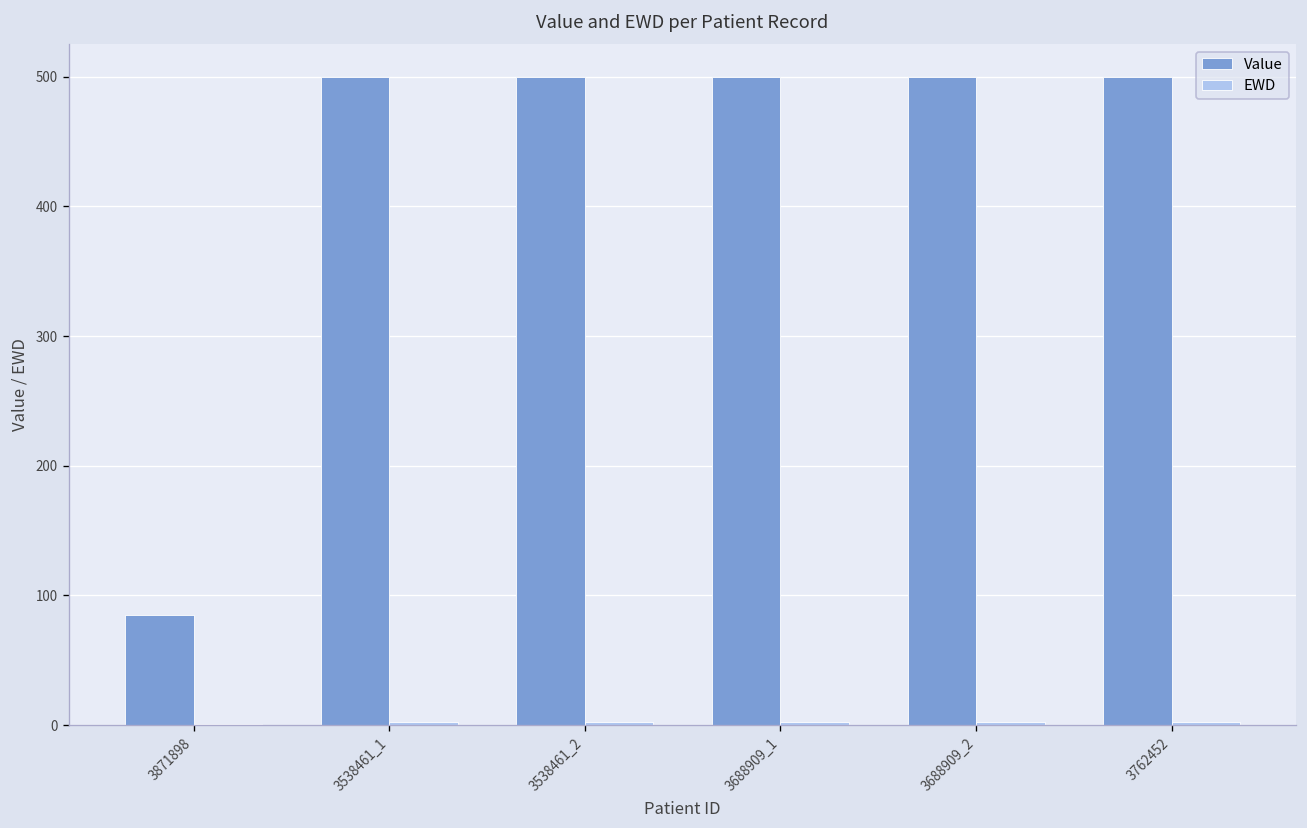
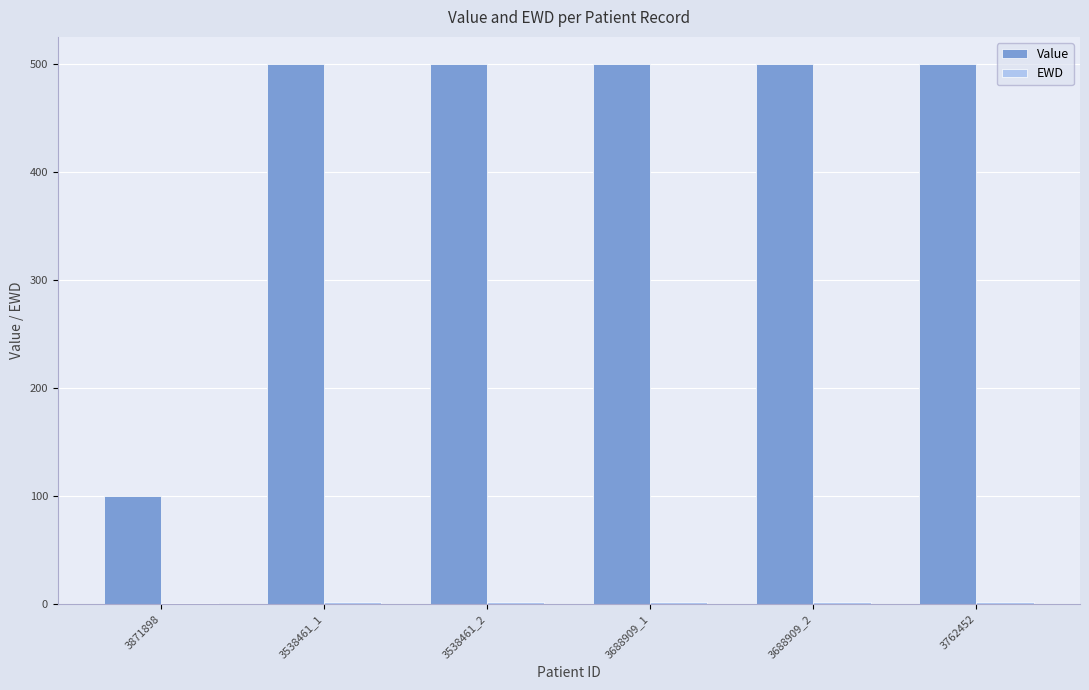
Value, 3871898: 85 -> 100
